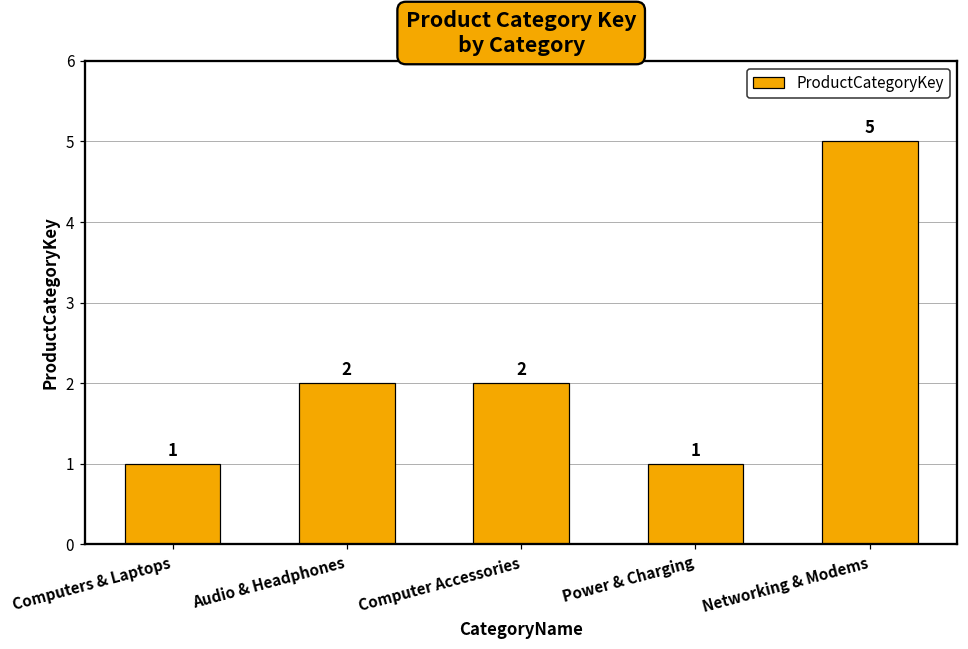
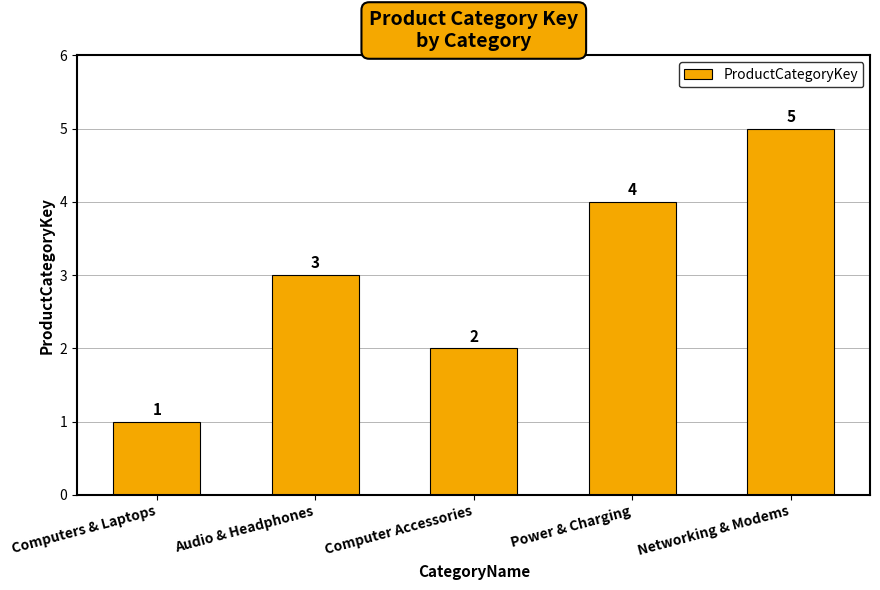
Audio & Headphones: 2 -> 3
Power & Charging: 1 -> 4
